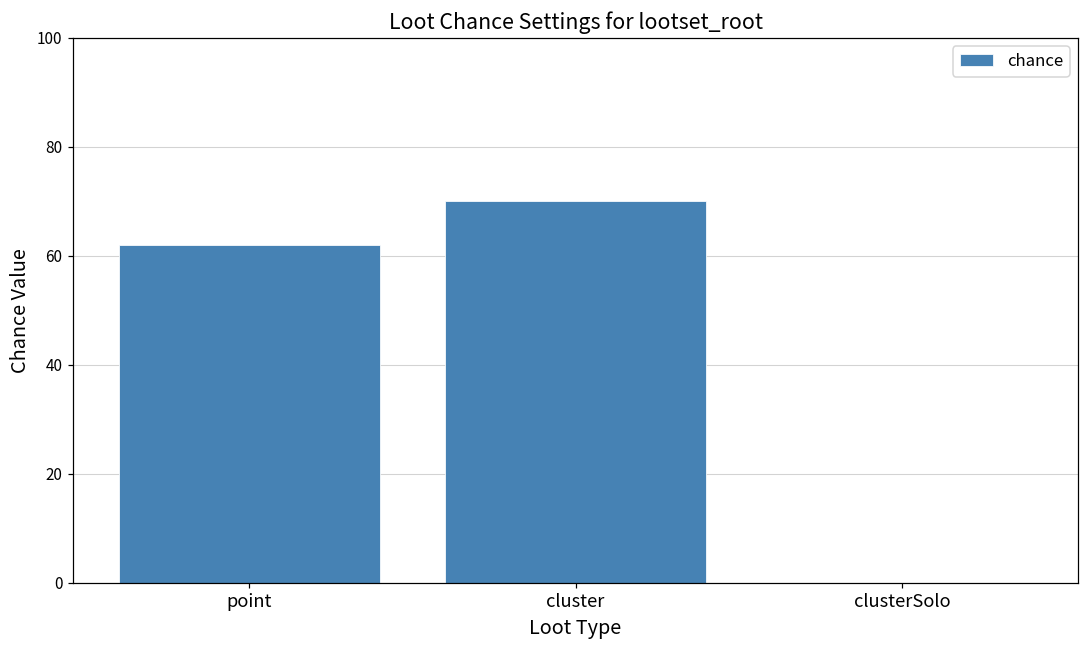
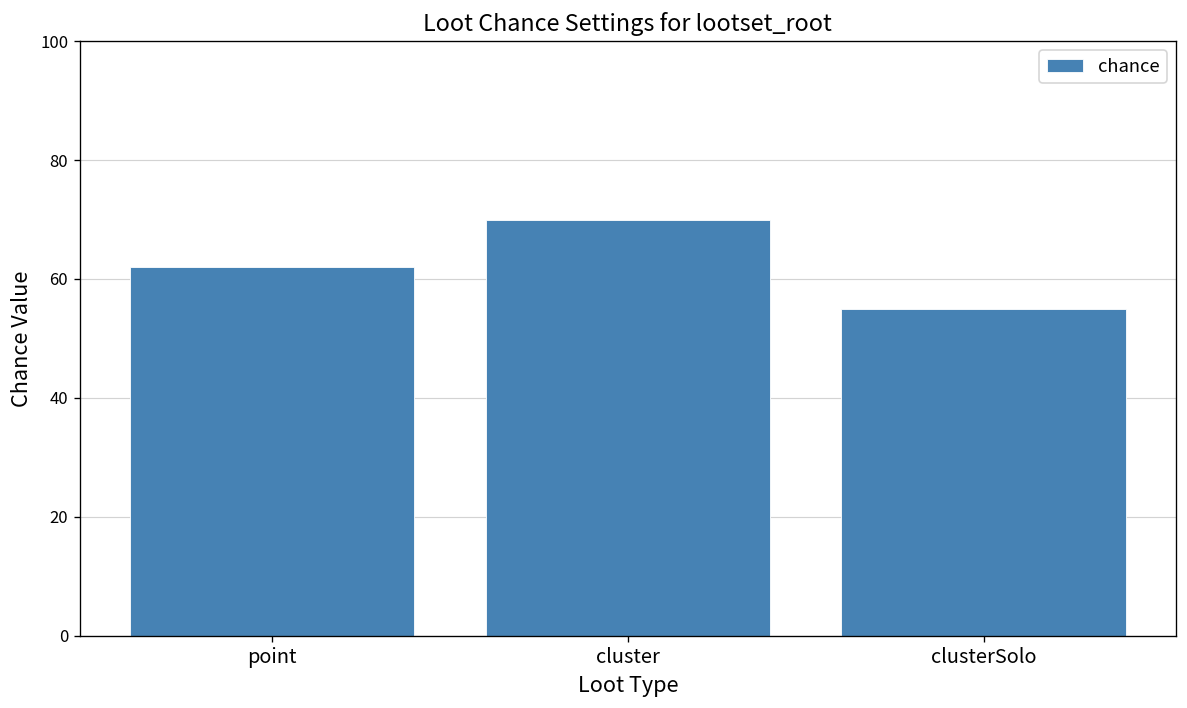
clusterSolo: 0 -> 55
